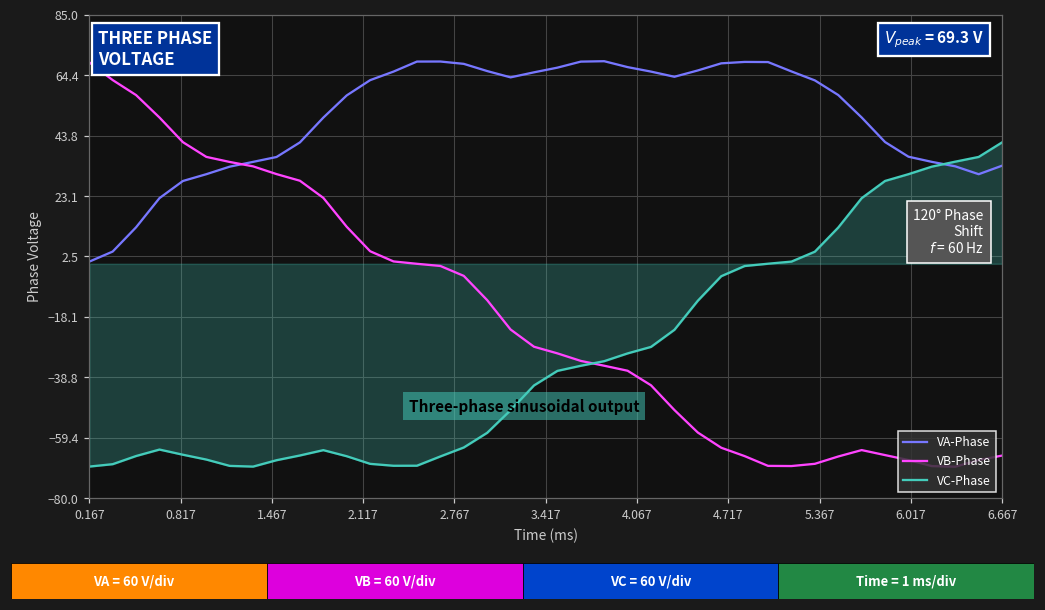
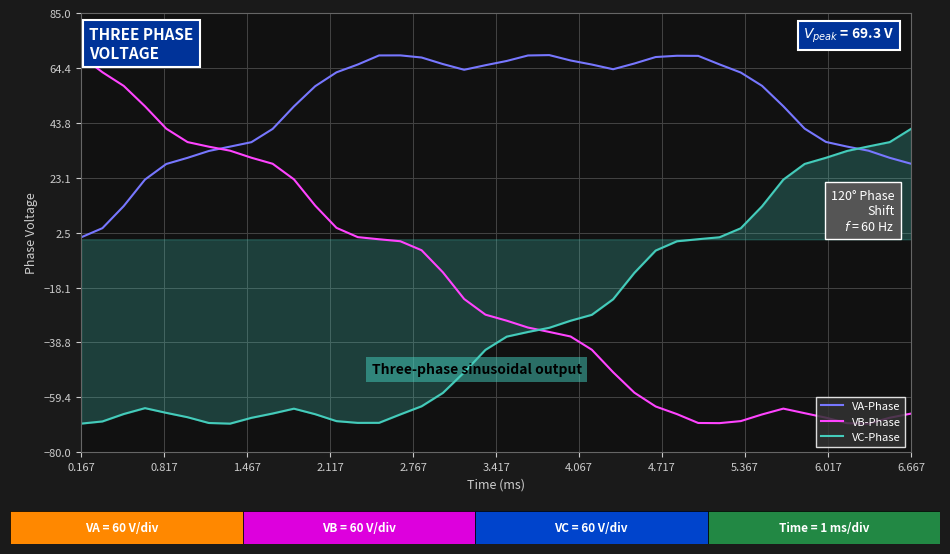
VA-Phase, 6.667: 34 -> 28
